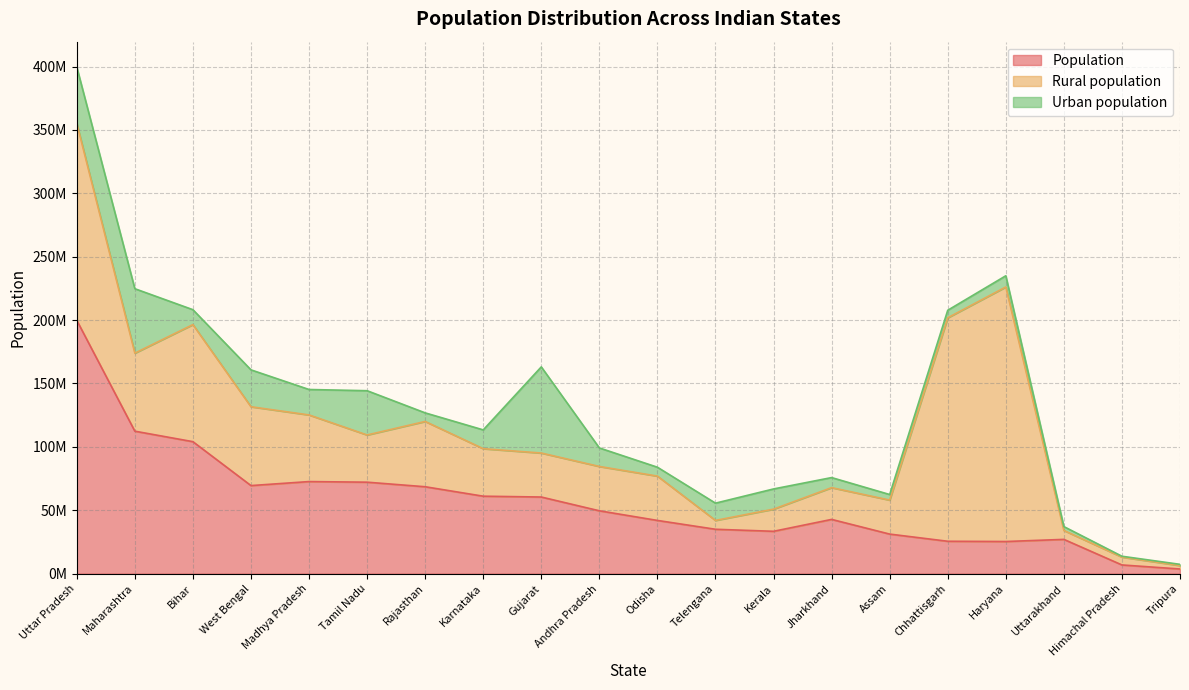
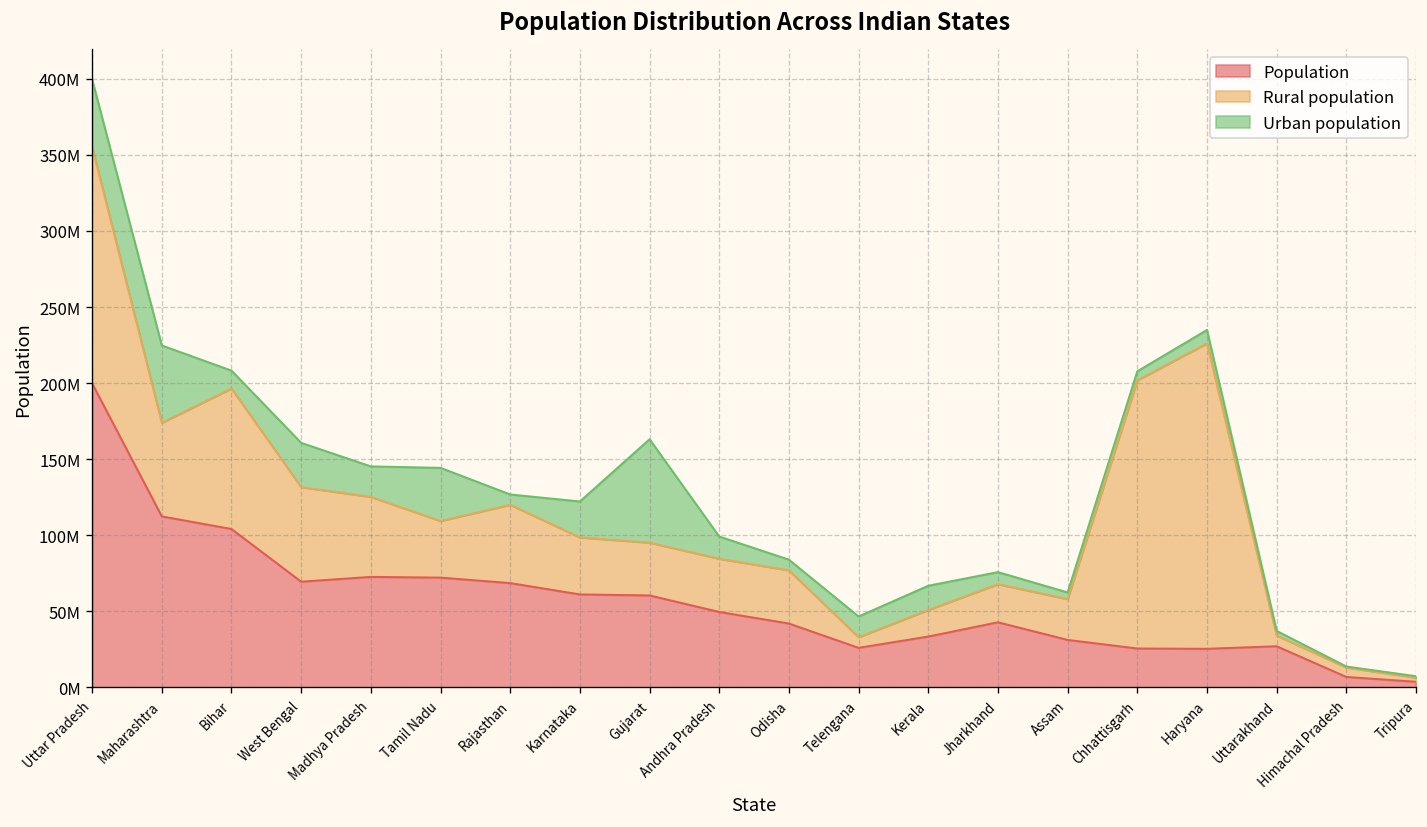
Urban population, Karnataka: 15000000 -> 24000000
Population, Telengana: 35000000 -> 26000000
